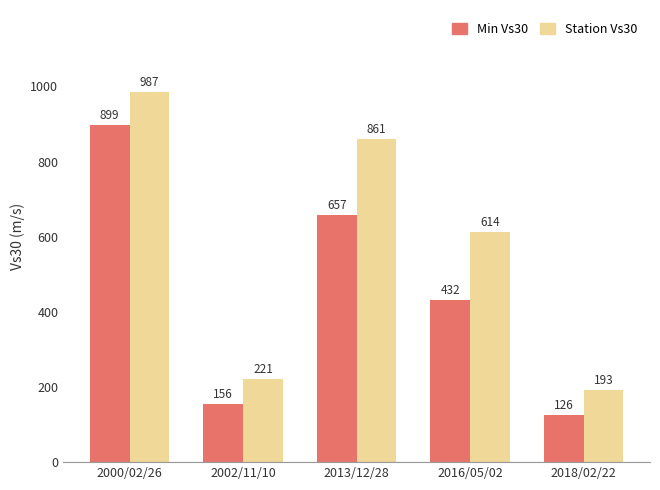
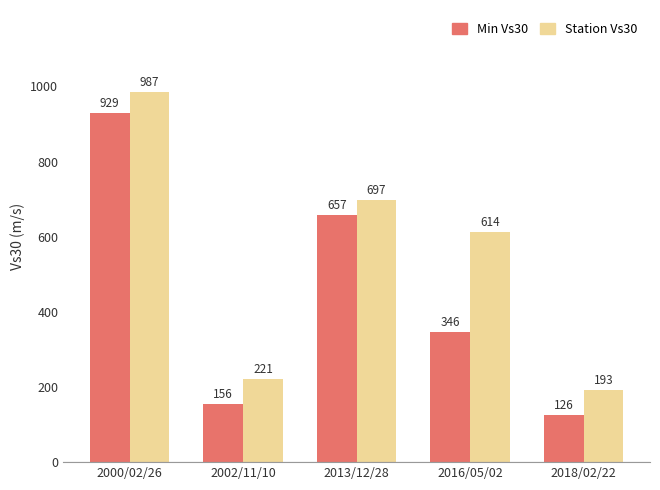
Min Vs30, 2000/02/26: 899 -> 929
Station Vs30, 2013/12/28: 861 -> 697
Min Vs30, 2016/05/02: 432 -> 346
